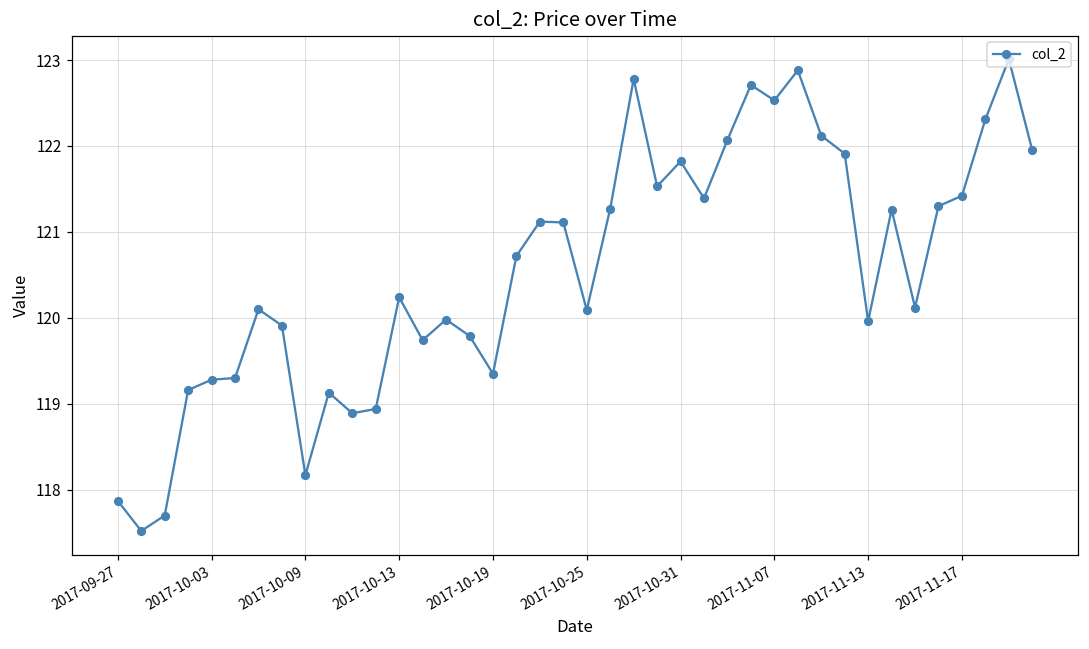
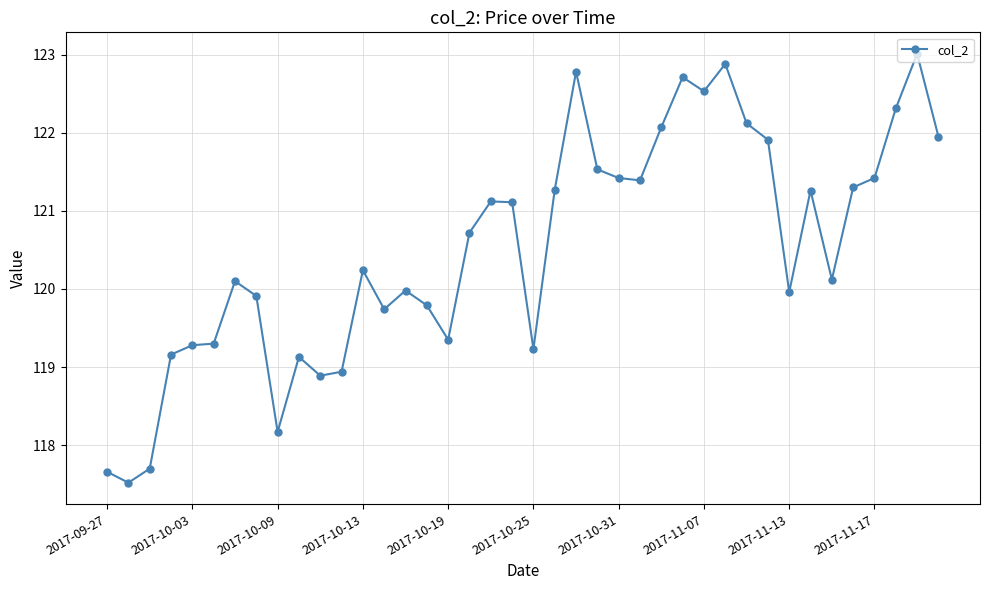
2017-09-27: 117.9 -> 117.7
2017-10-25: 120.1 -> 119.2
2017-10-31: 121.8 -> 121.4
